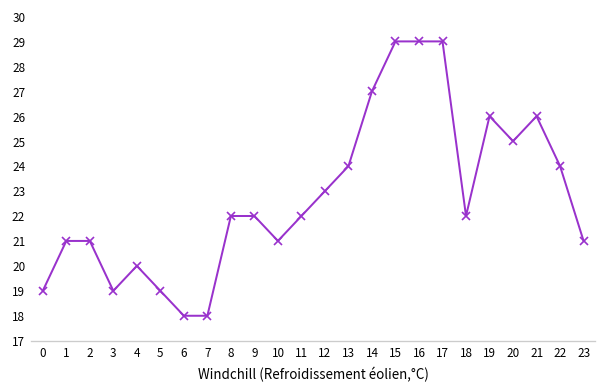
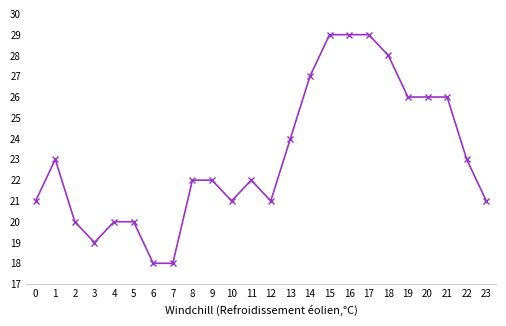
0: 19 -> 21
1: 21 -> 23
2: 21 -> 20
5: 19 -> 20
12: 23 -> 21
18: 22 -> 28
20: 25 -> 26
22: 24 -> 23
